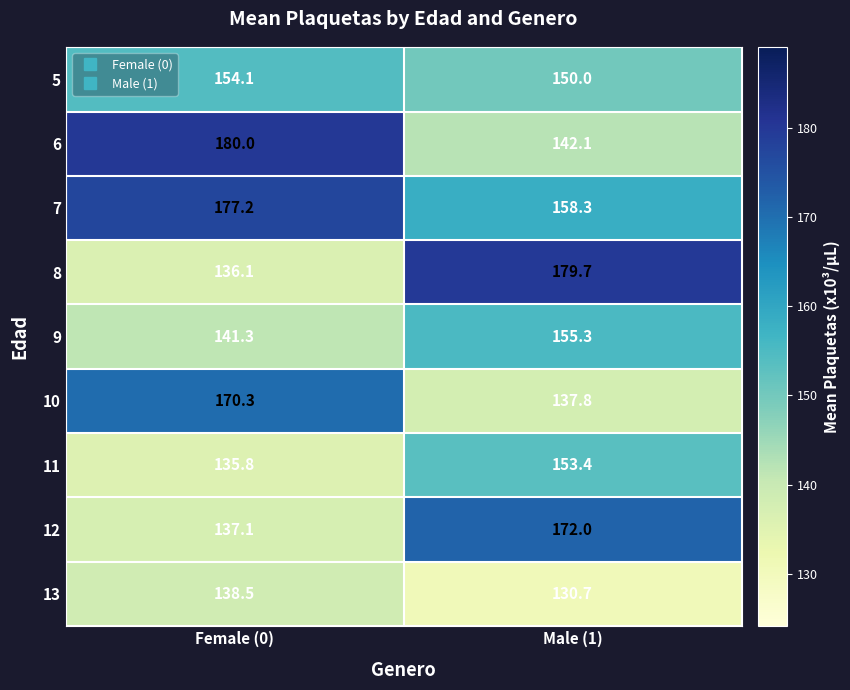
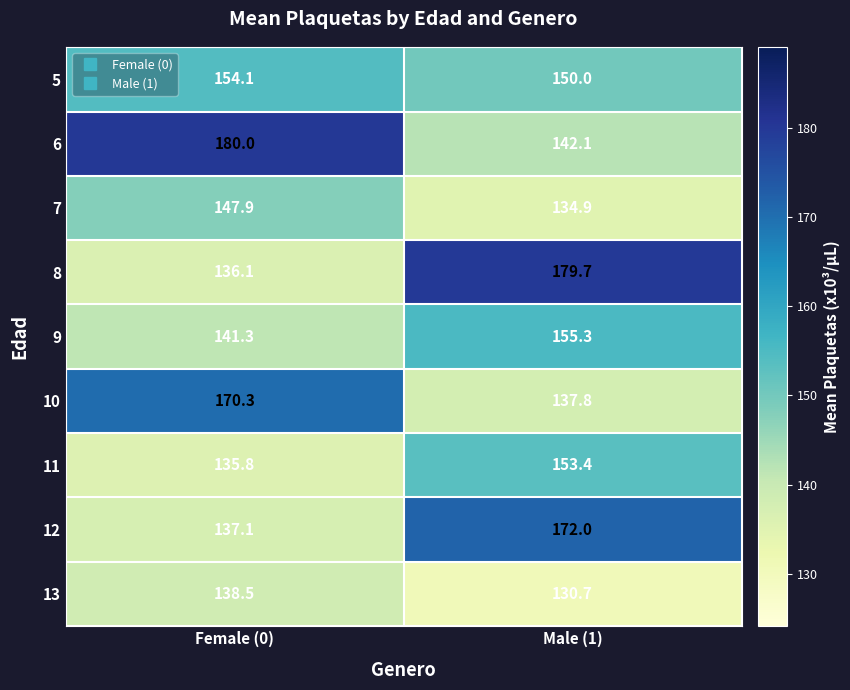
7, Female (0): 177.2 -> 147.9
7, Male (1): 158.3 -> 134.9
